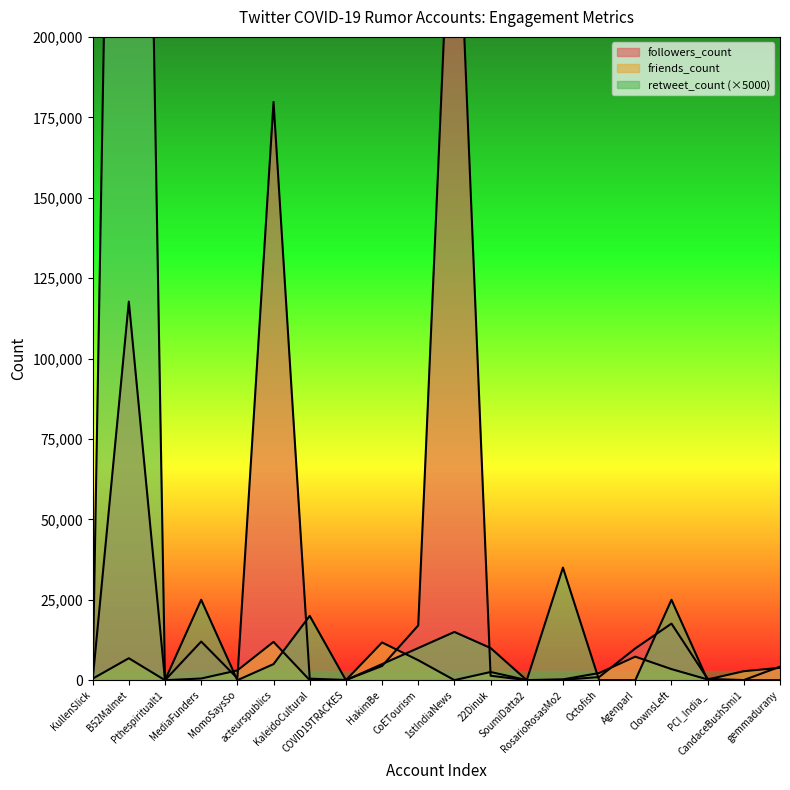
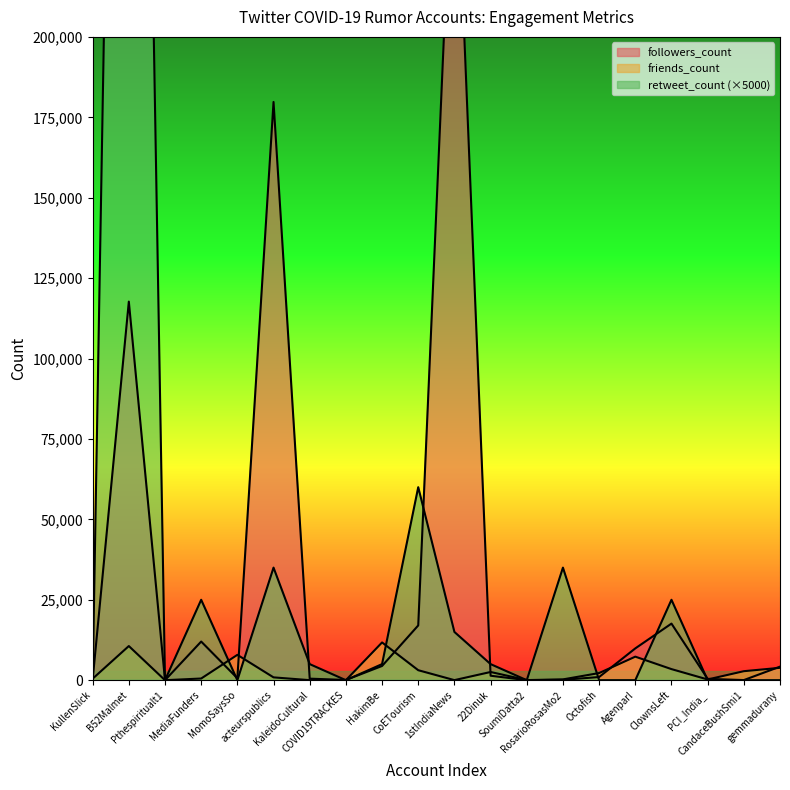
friends_count, B52Malmet: 7,000 -> 11,000
friends_count, MomoSaysSo: 3,000 -> 8,000
friends_count, acteurspublics: 12,000 -> 1,000
retweet_count (×5000), acteurspublics: 5,000 -> 35,000
retweet_count (×5000), KaleidoCultural: 20,000 -> 5,000
friends_count, CoETourism: 6,000 -> 3,000
retweet_count (×5000), CoETourism: 10,000 -> 60,000
retweet_count (×5000), 22Dinuk: 10,000 -> 5,000
